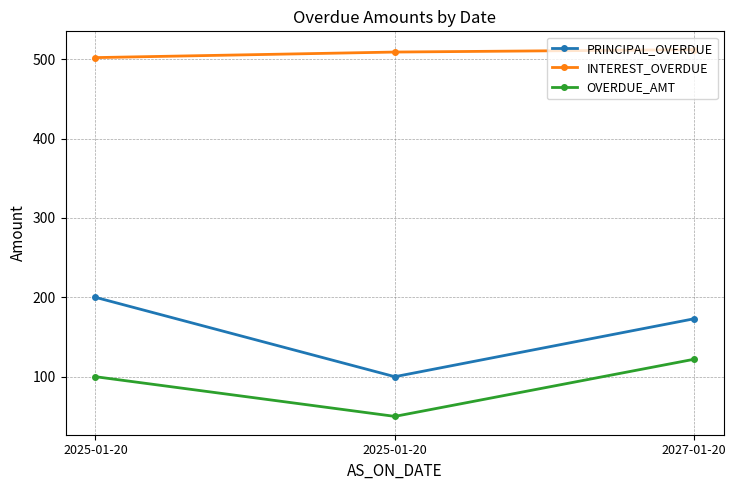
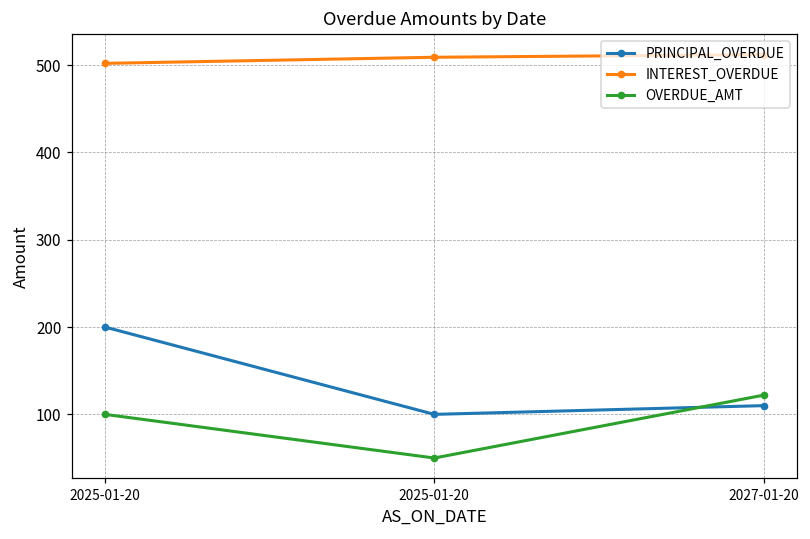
PRINCIPAL_OVERDUE, 2027-01-20: 170 -> 110
